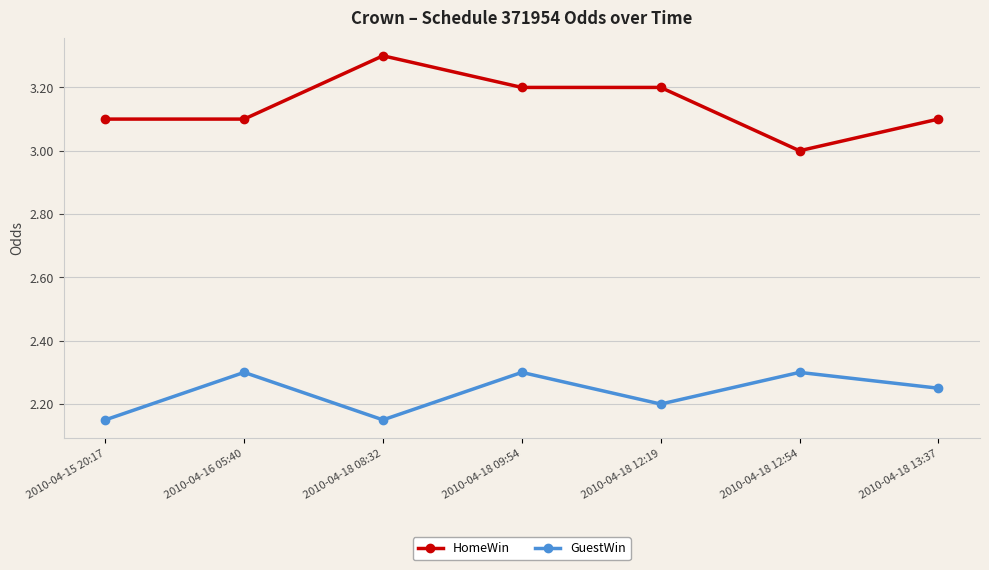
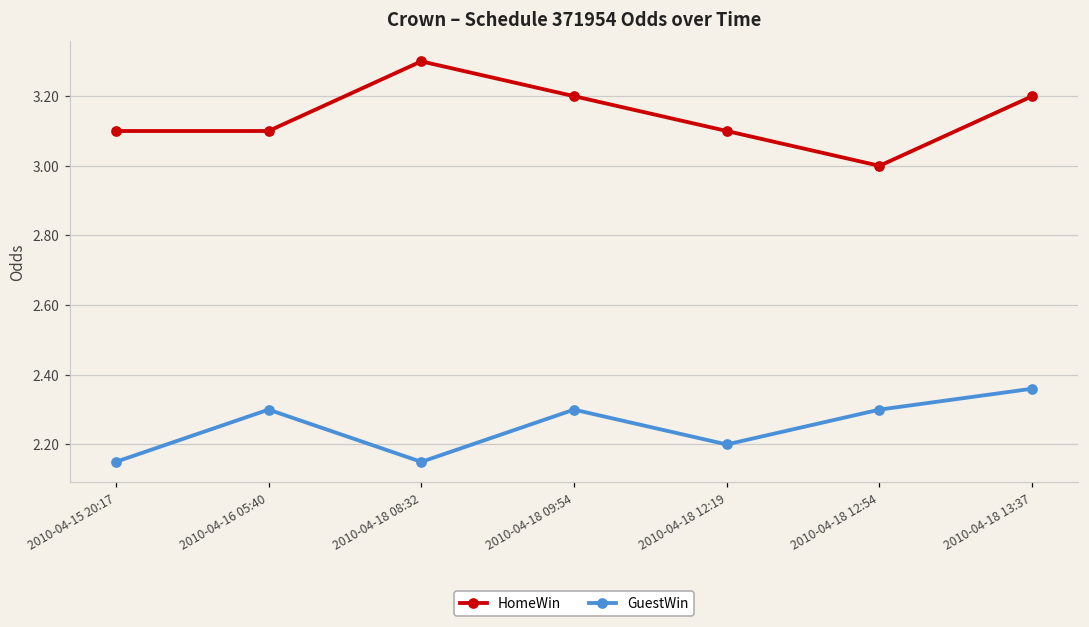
HomeWin, 2010-04-18 12:19: 3.2 -> 3.1
HomeWin, 2010-04-18 13:37: 3.1 -> 3.2
GuestWin, 2010-04-18 13:37: 2.25 -> 2.36
